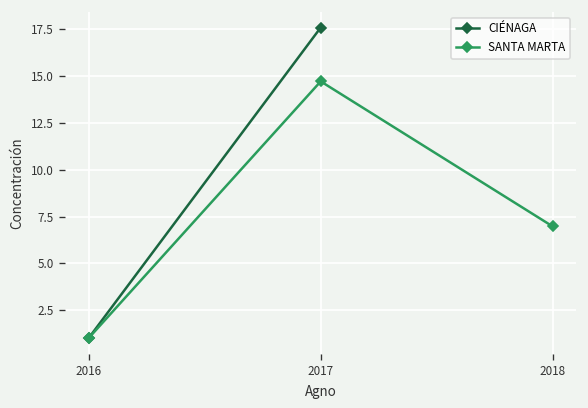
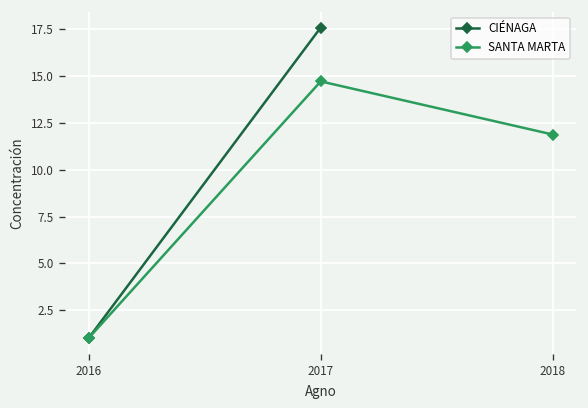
SANTA MARTA, 2018: 7.0 -> 11.9
